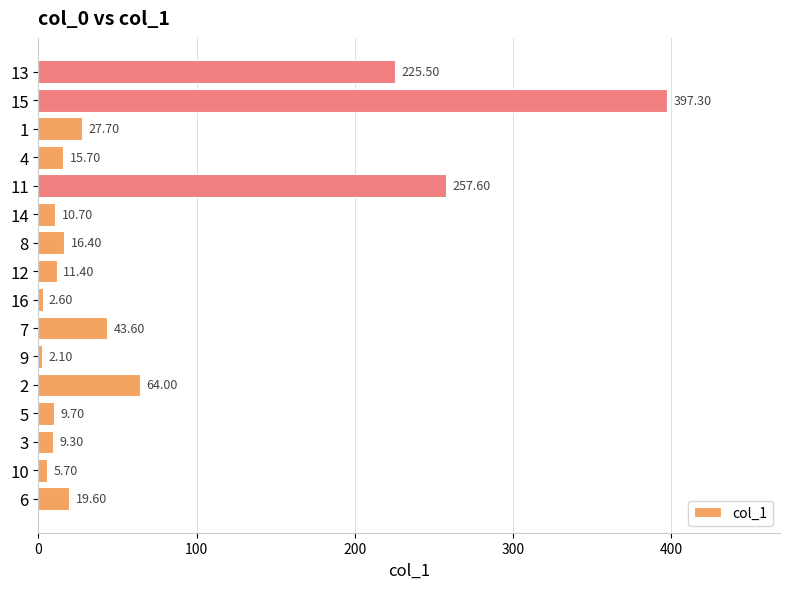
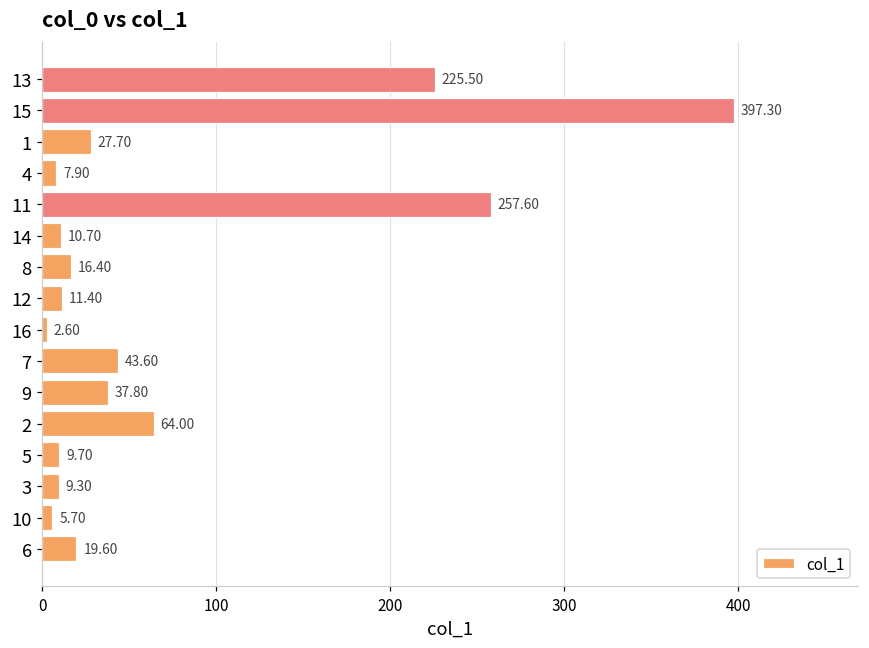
4: 15.70 -> 7.90
9: 2.10 -> 37.80
